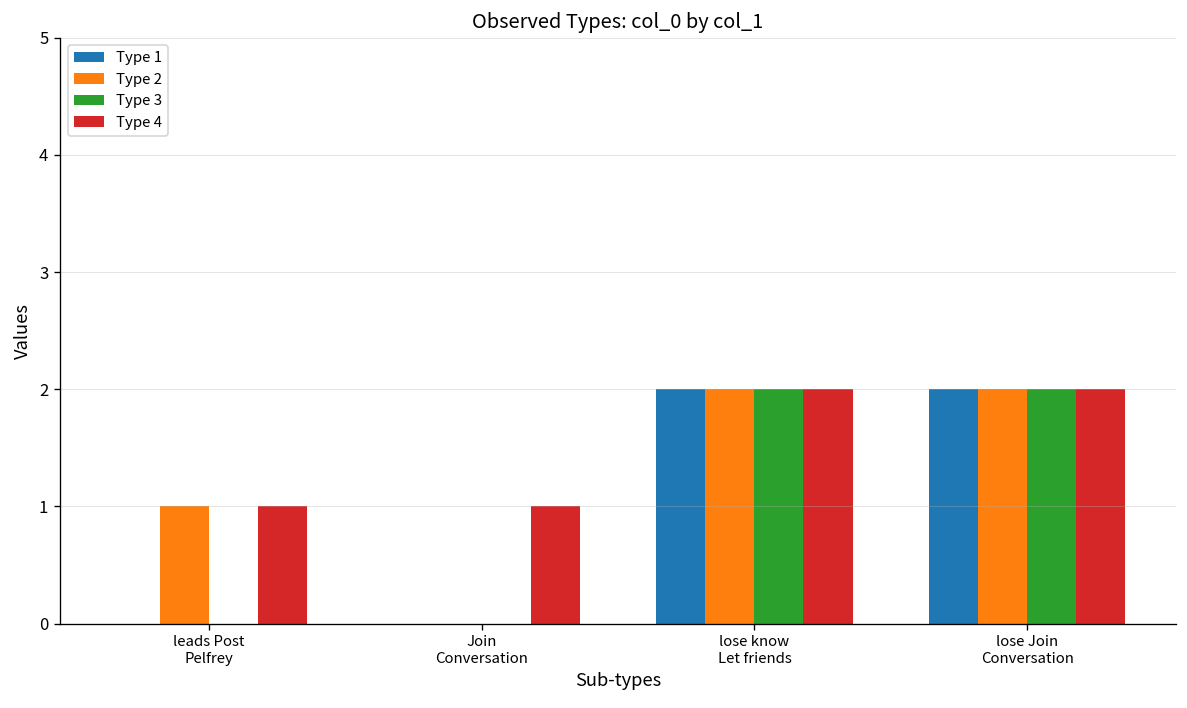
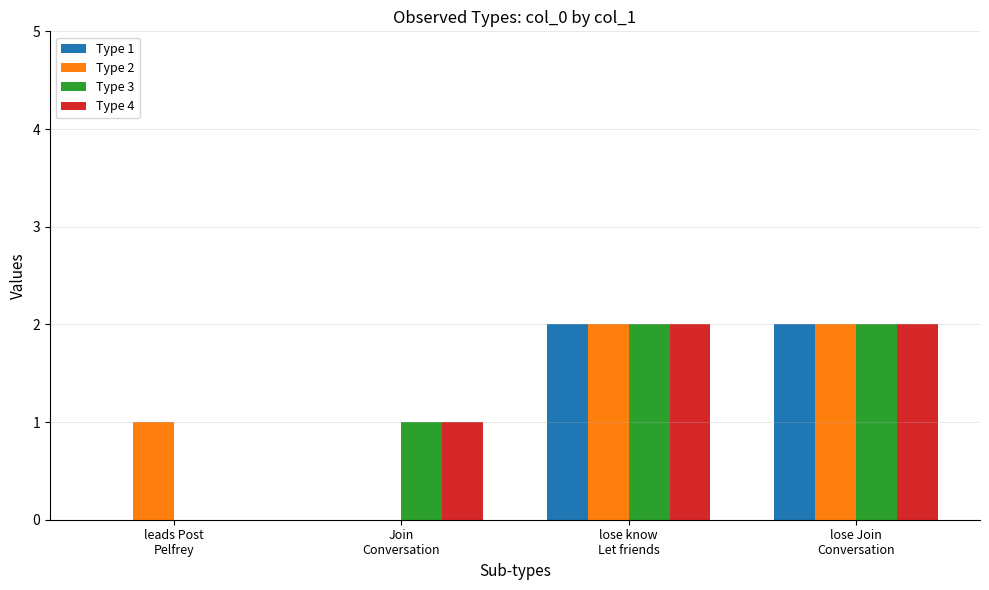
Type 4, leads Post Pelfrey: 1 -> 0
Type 3, Join Conversation: 0 -> 1
